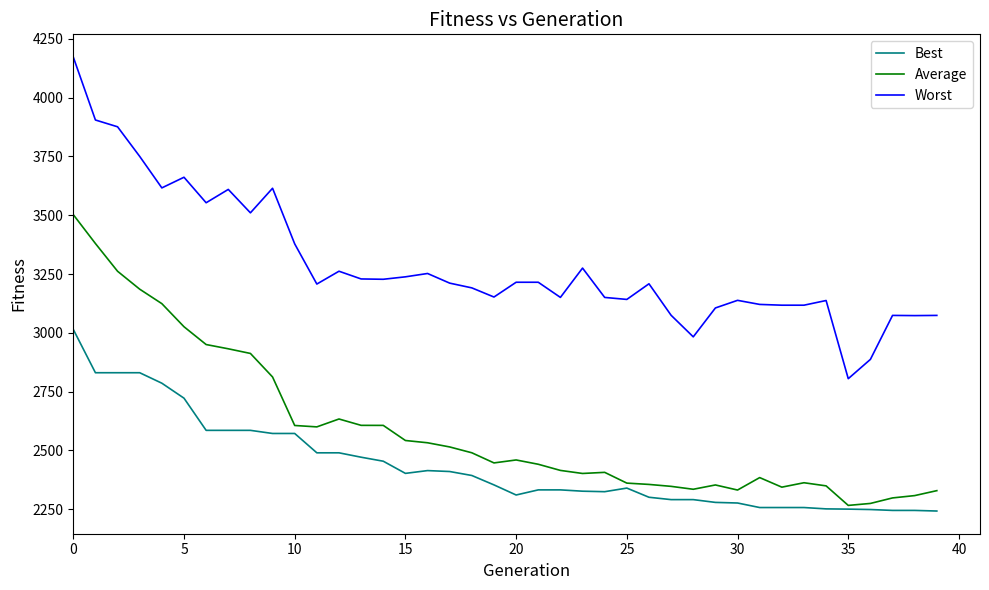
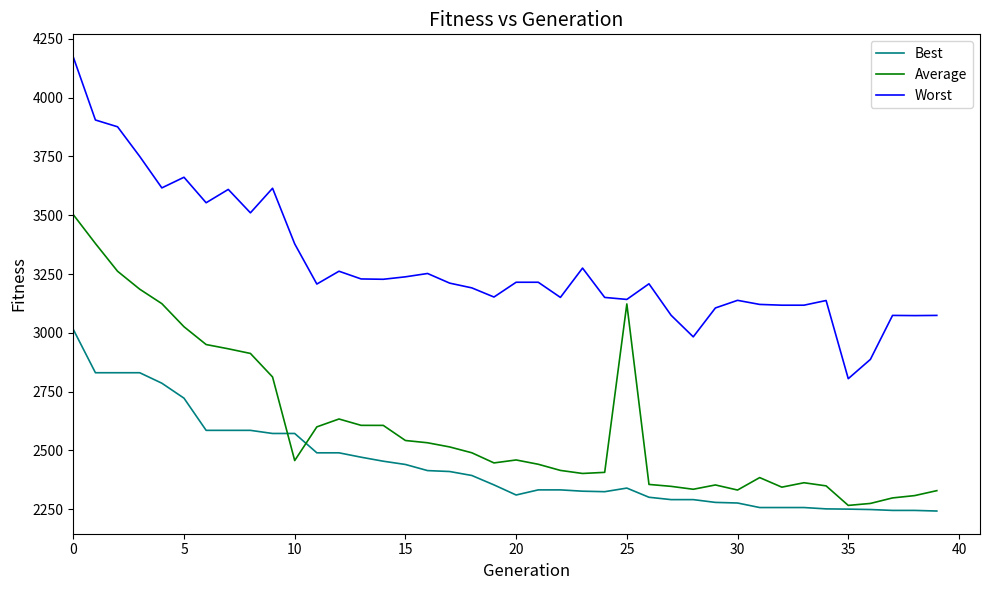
Average, 10: 2610 -> 2460
Best, 15: 2400 -> 2440
Average, 25: 2360 -> 3120
